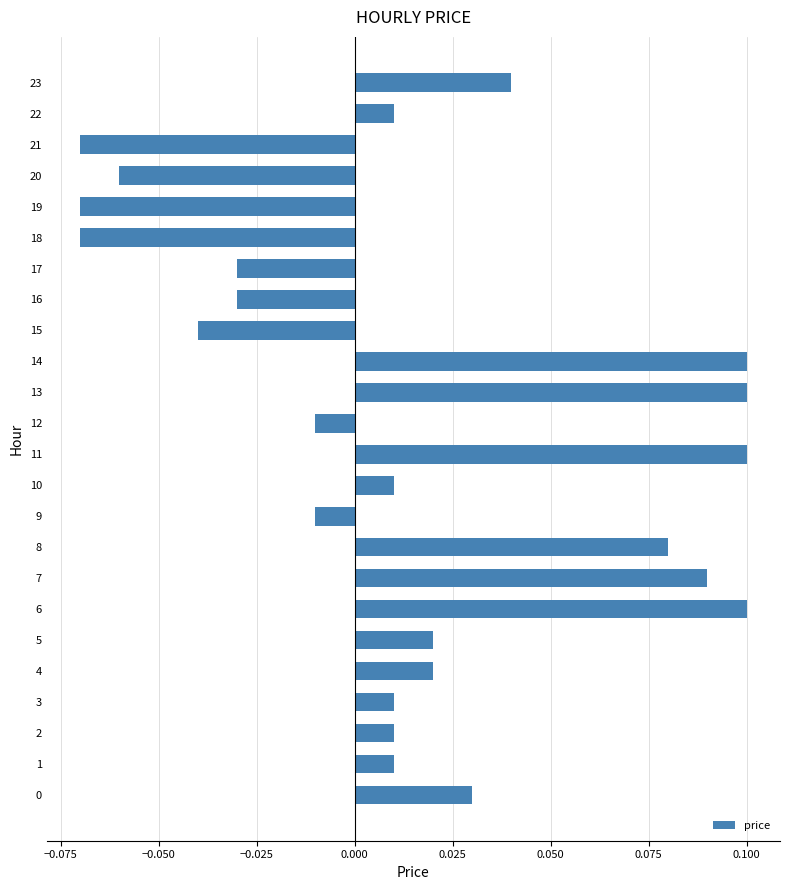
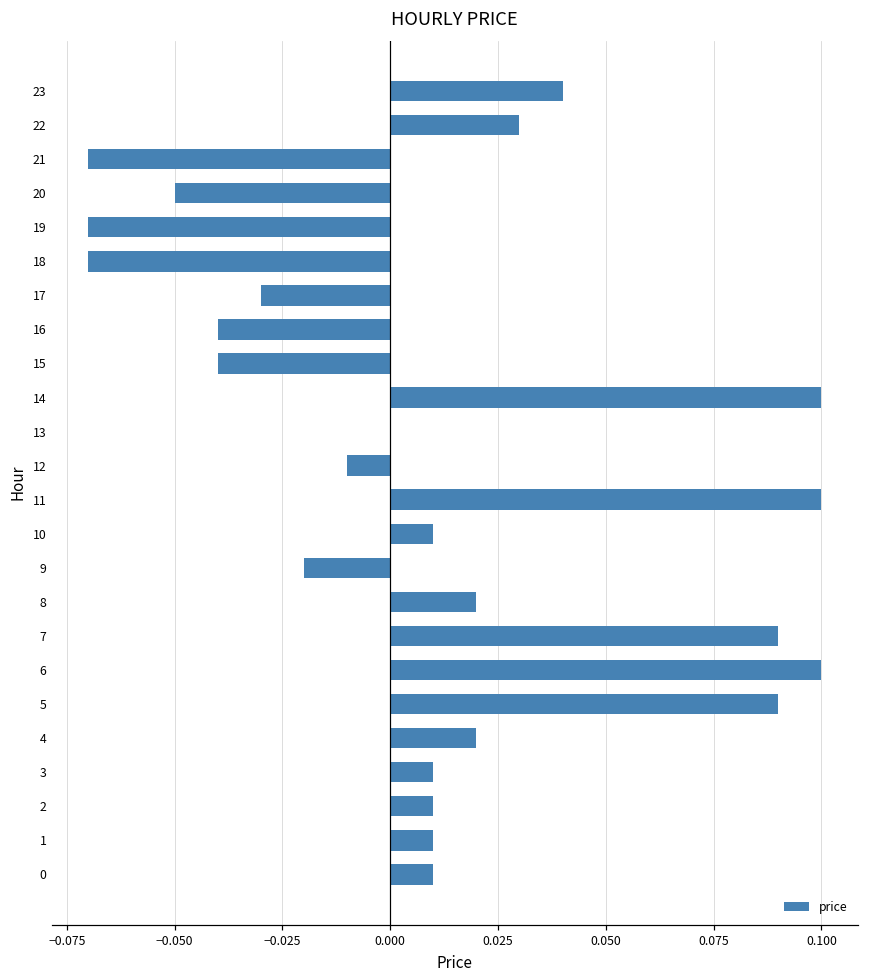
22: 0.01 -> 0.03
20: -0.06 -> -0.05
16: -0.03 -> -0.04
13: 0.1 -> 0.0
9: -0.01 -> -0.02
8: 0.08 -> 0.02
5: 0.02 -> 0.09
0: 0.03 -> 0.01
